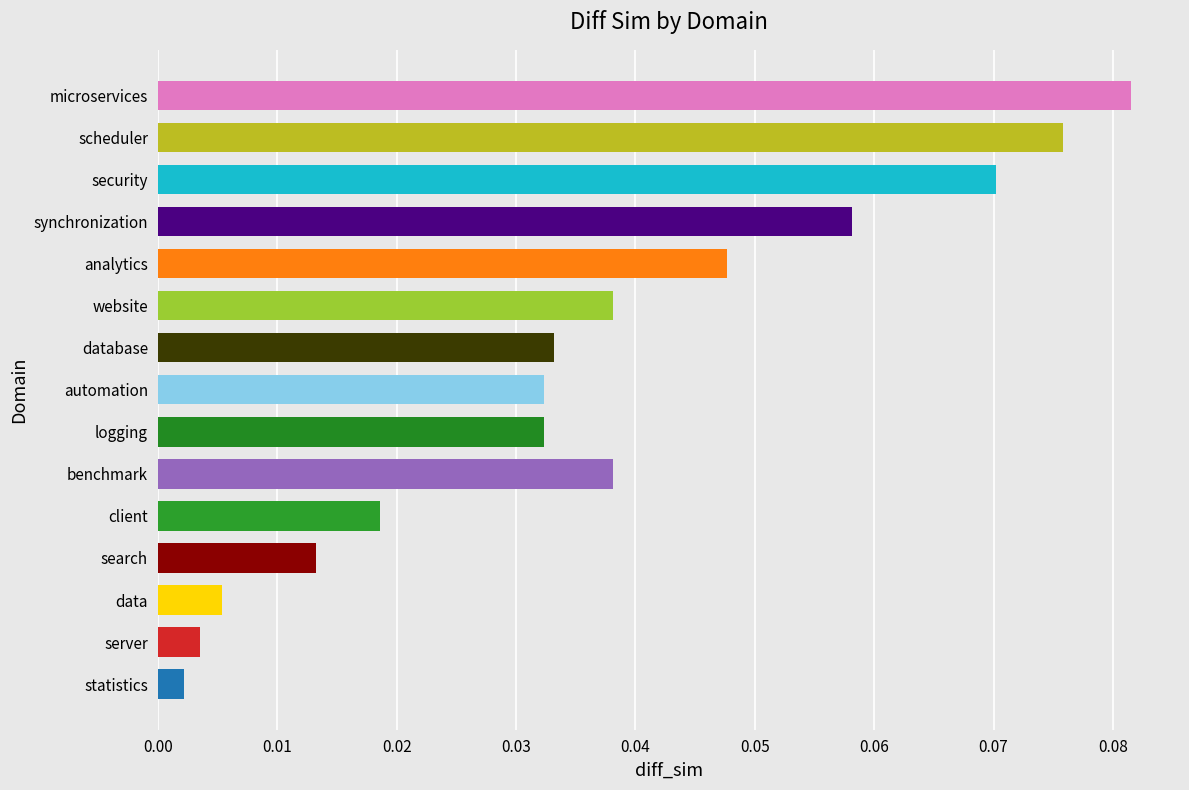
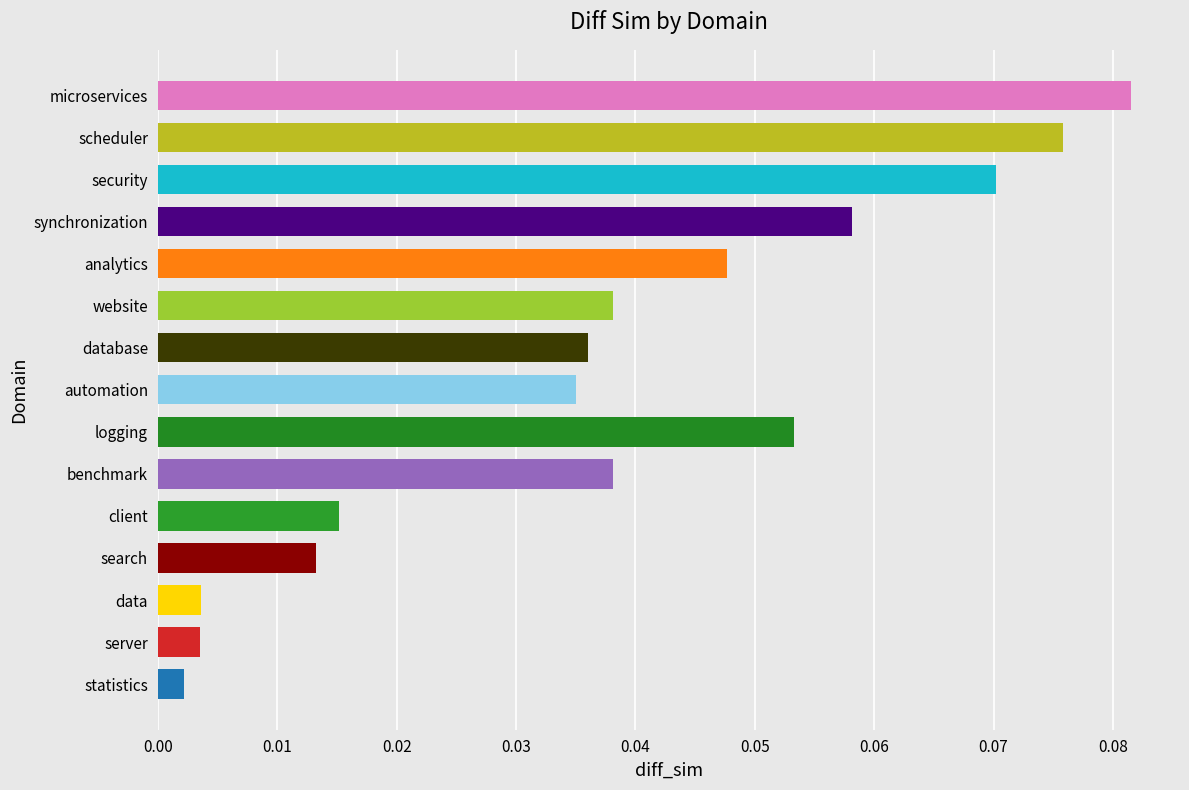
database: 0.0332 -> 0.0361
automation: 0.0324 -> 0.0351
logging: 0.0324 -> 0.0533
client: 0.0186 -> 0.0152
data: 0.0053 -> 0.0036
